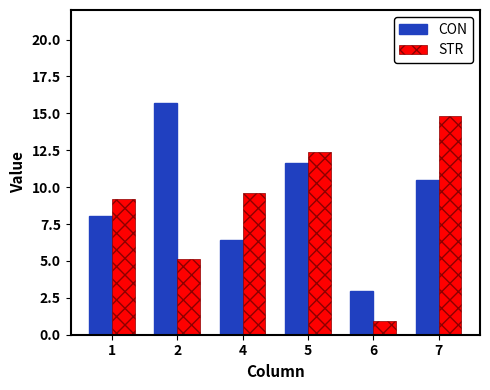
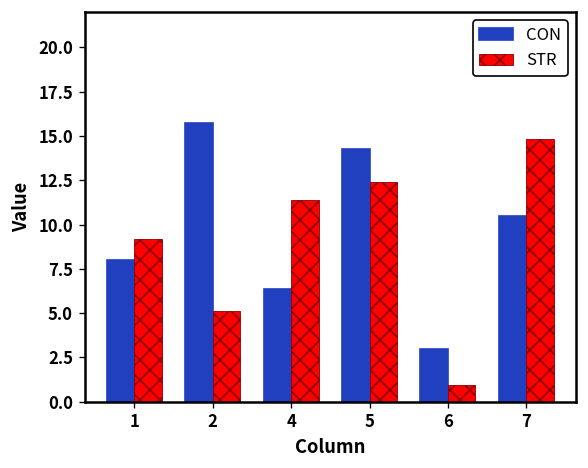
STR, 4: 9.6 -> 11.4
CON, 5: 11.7 -> 14.2
